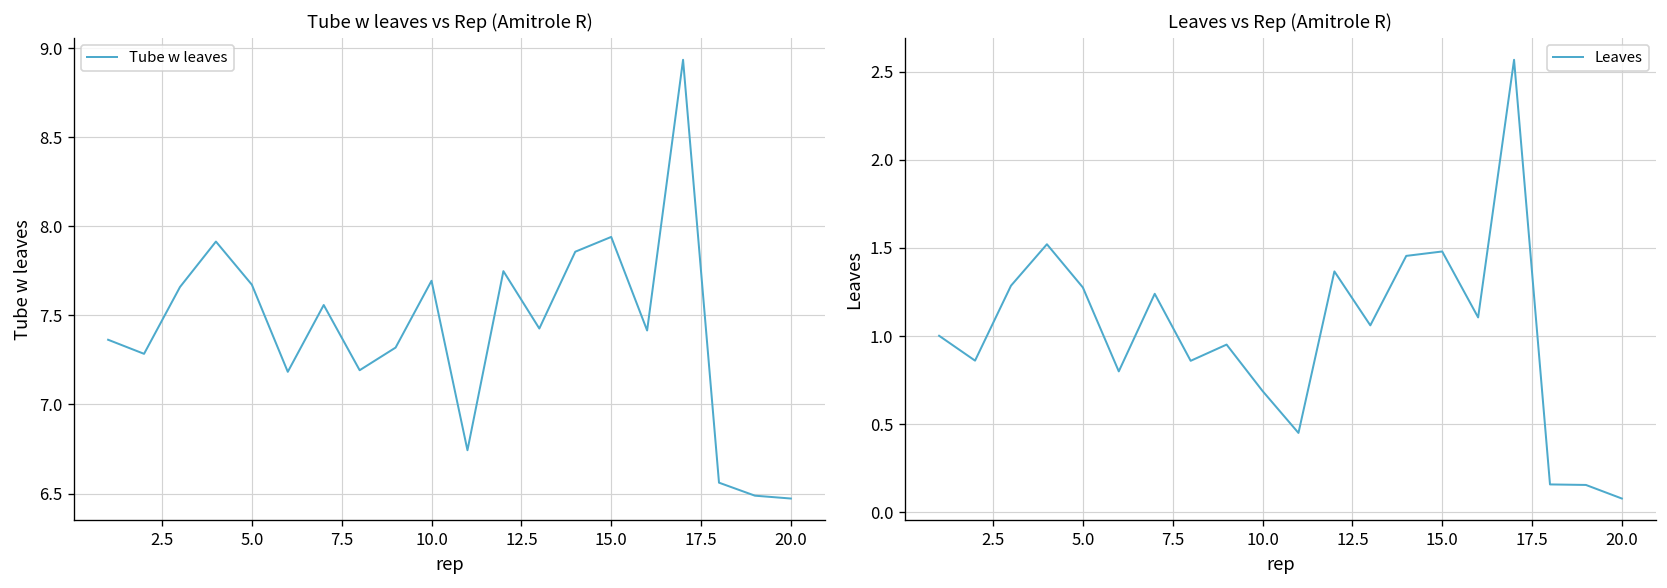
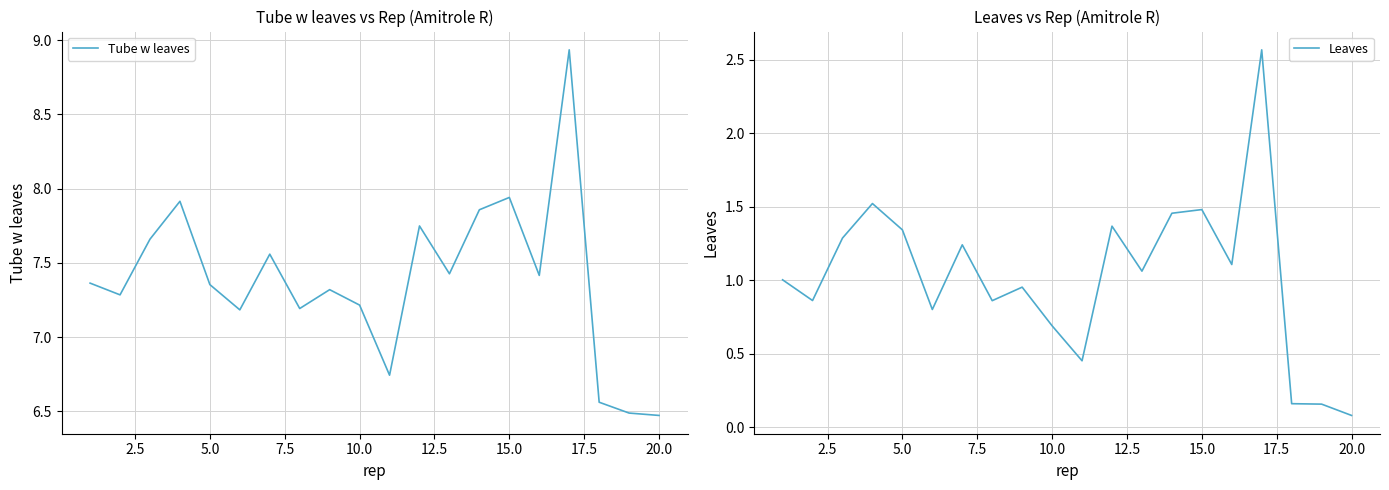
Tube w leaves vs Rep (Amitrole R), 5.0: 7.67 -> 7.35
Tube w leaves vs Rep (Amitrole R), 10.0: 7.69 -> 7.22
Leaves vs Rep (Amitrole R), 5.0: 1.28 -> 1.34
